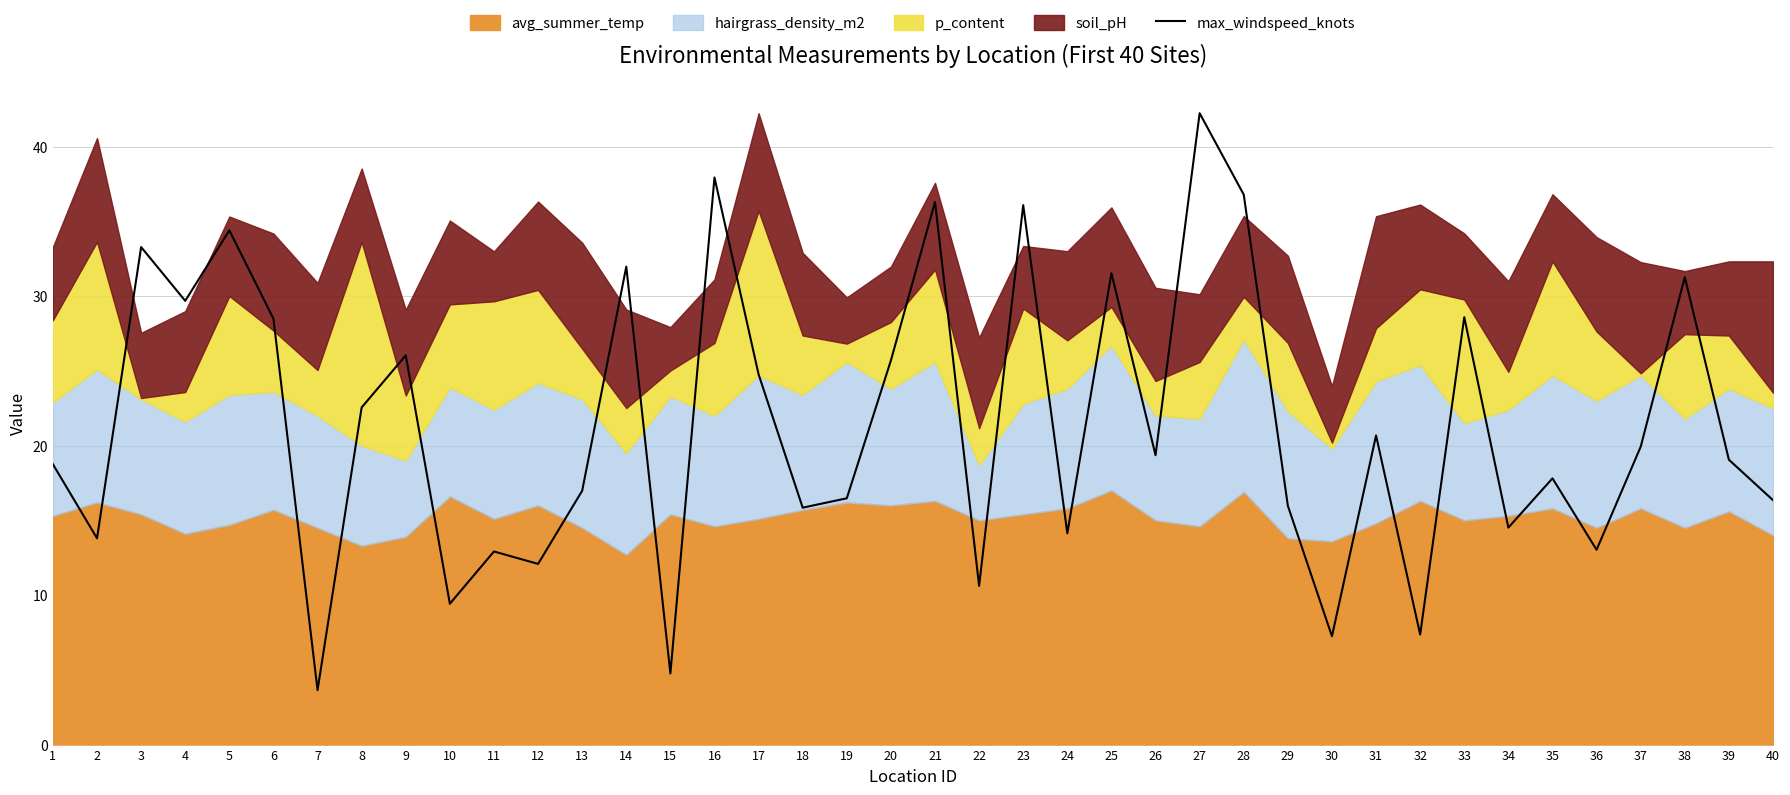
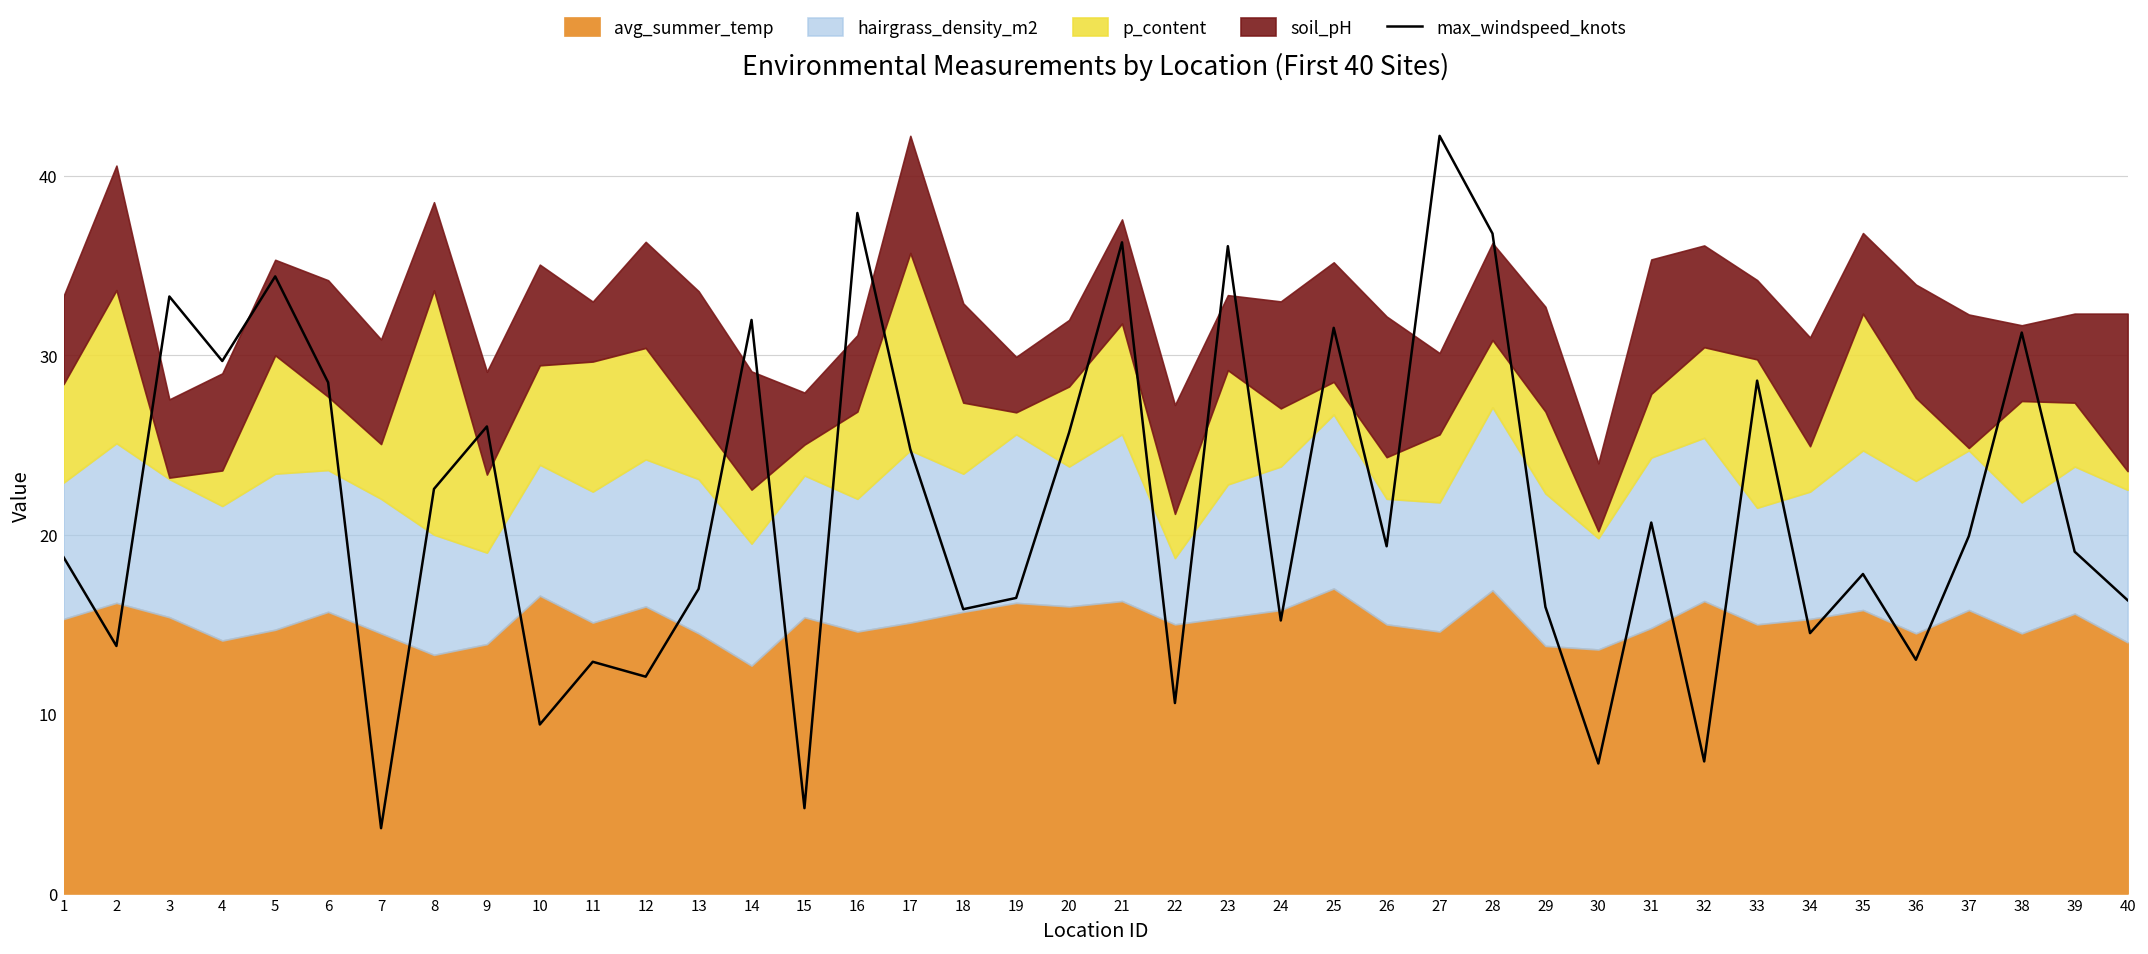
max_windspeed_knots, 24: 14.1 -> 15.2
p_content, 25: 2.6 -> 1.8
soil_pH, 26: 6.2 -> 7.8
p_content, 28: 2.9 -> 3.8
